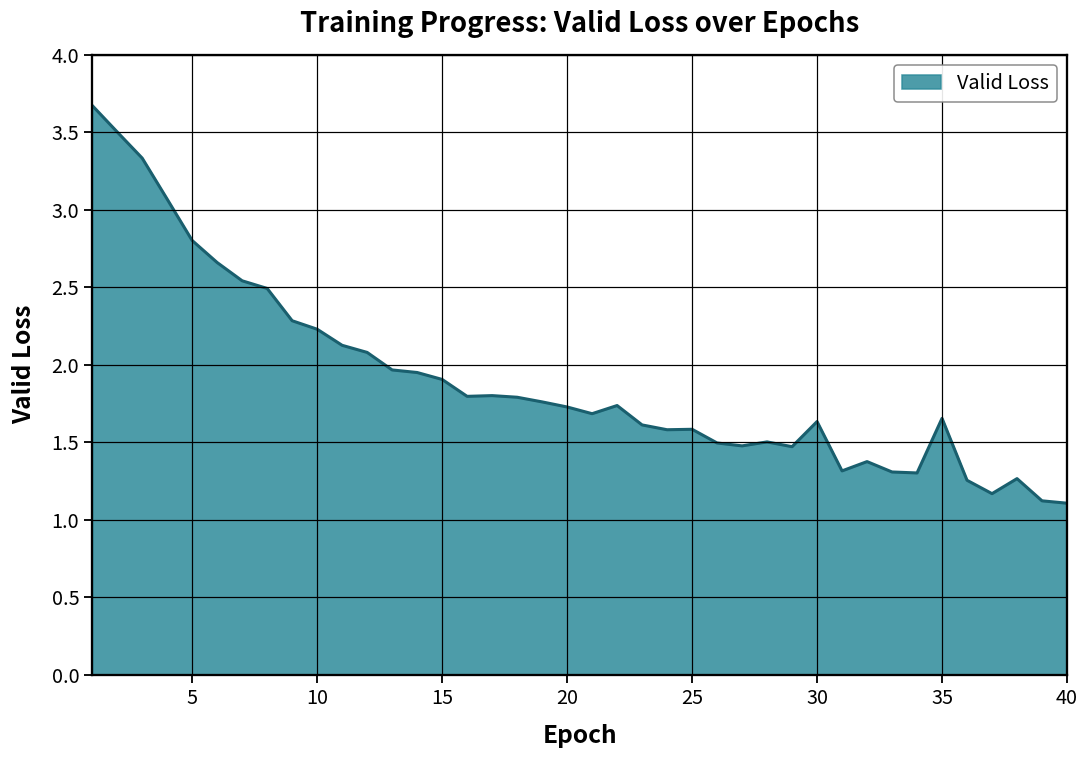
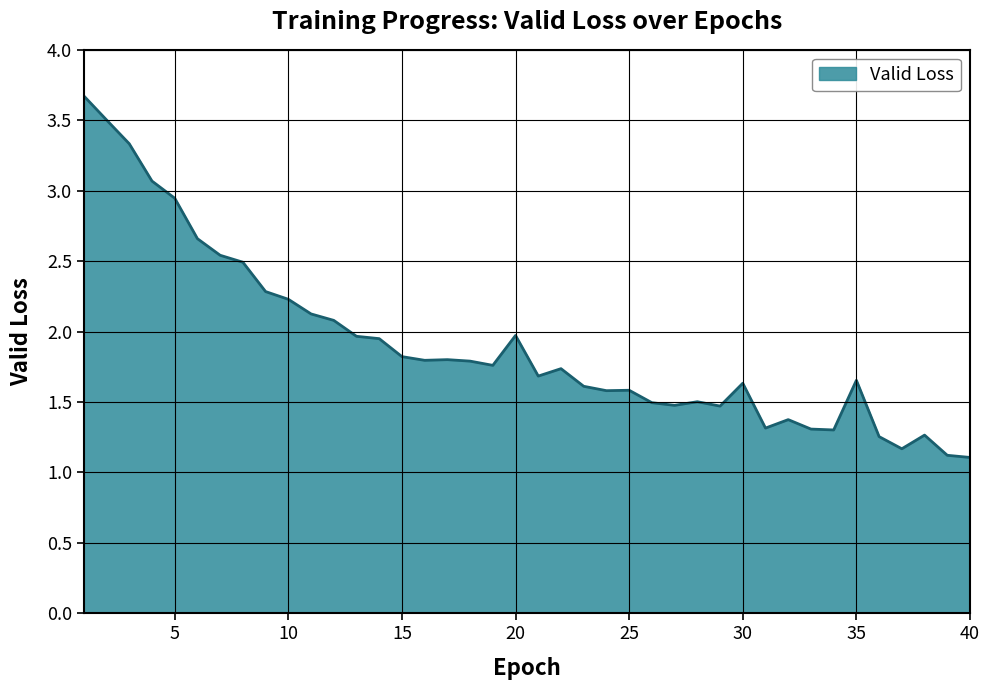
5: 2.80 -> 2.95
15: 1.91 -> 1.82
20: 1.73 -> 1.97
